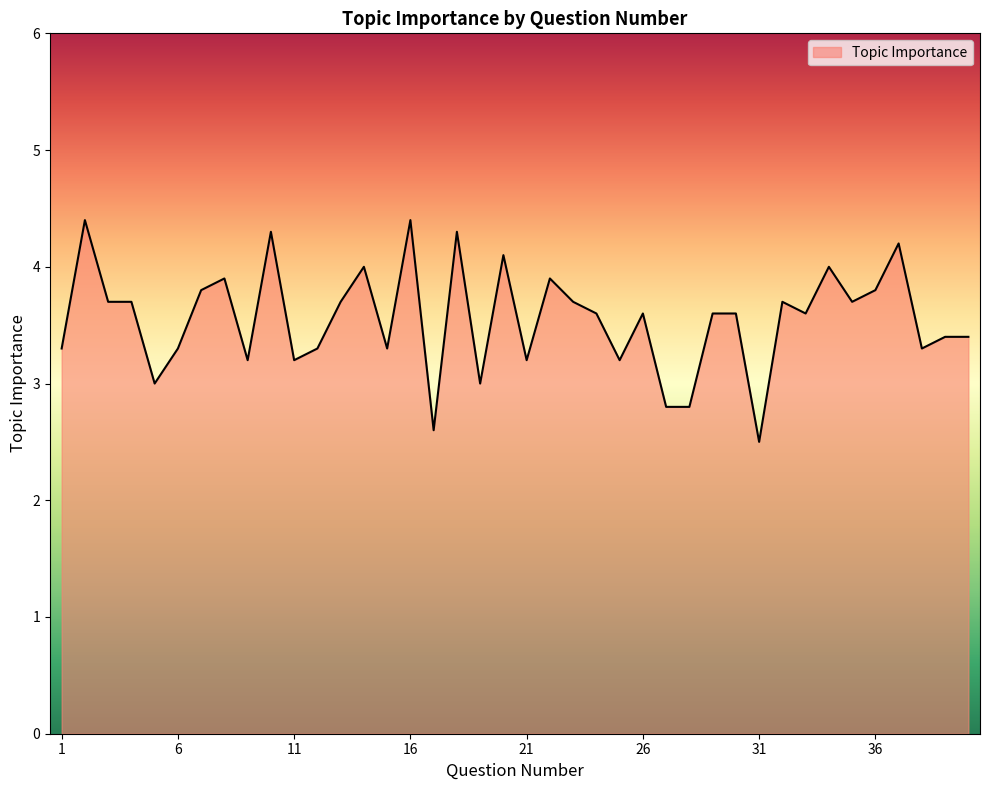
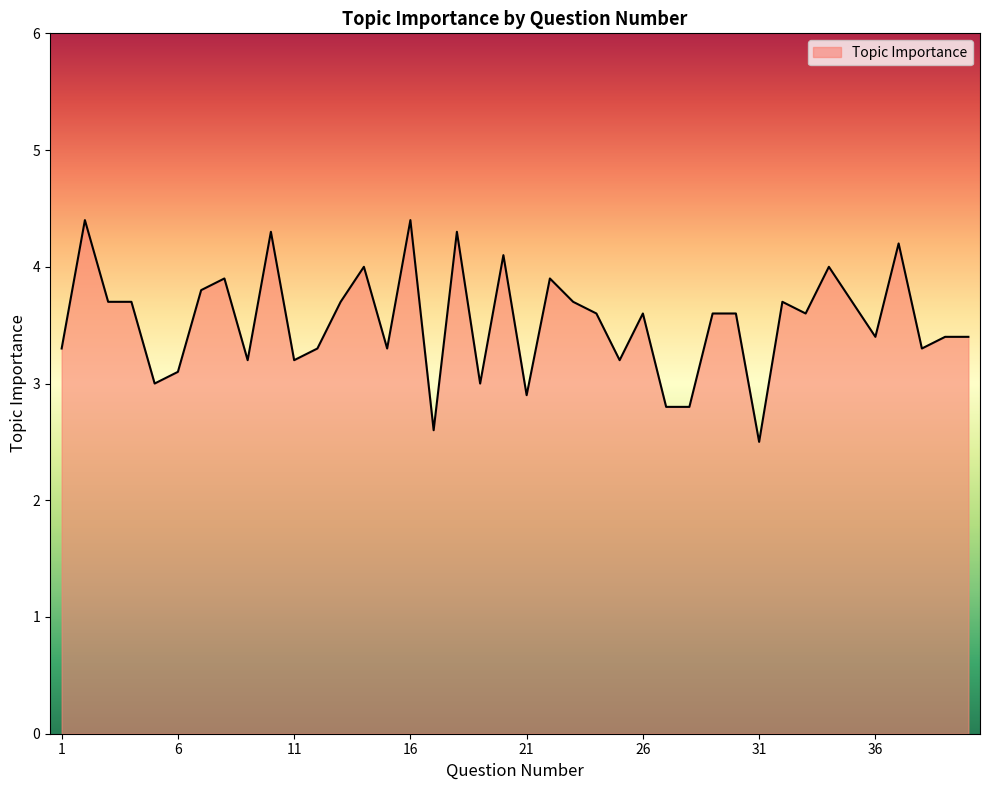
6: 3.3 -> 3.1
21: 3.2 -> 2.9
36: 3.8 -> 3.4
